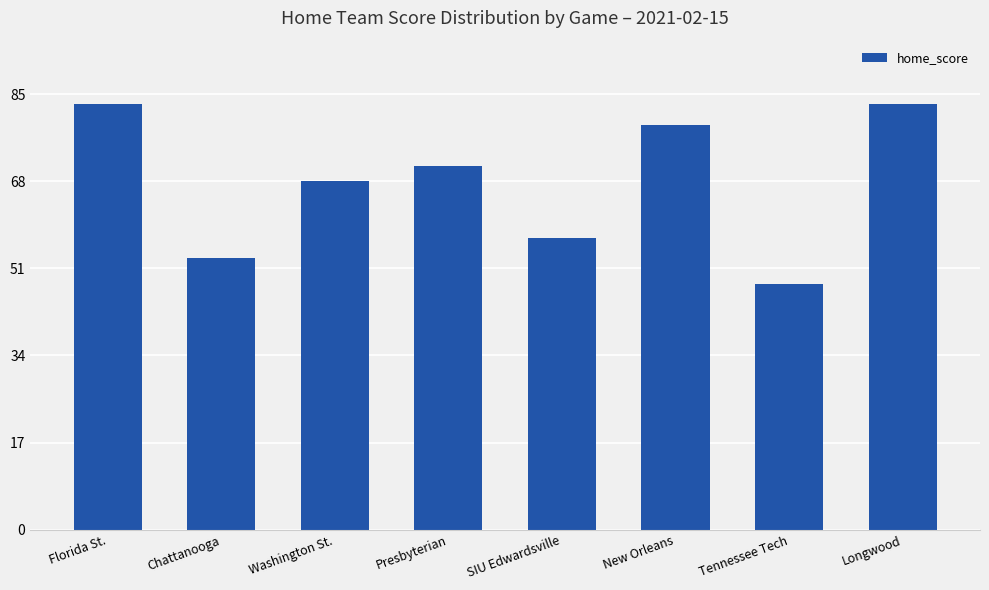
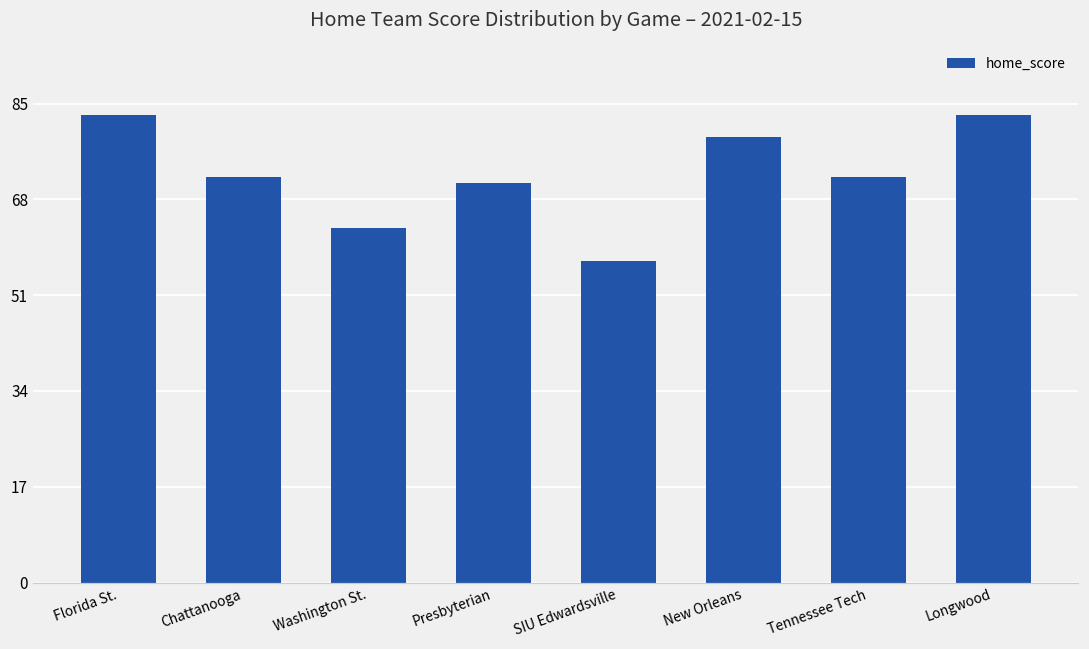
Chattanooga: 53 -> 72
Washington St.: 68 -> 63
Tennessee Tech: 48 -> 72
